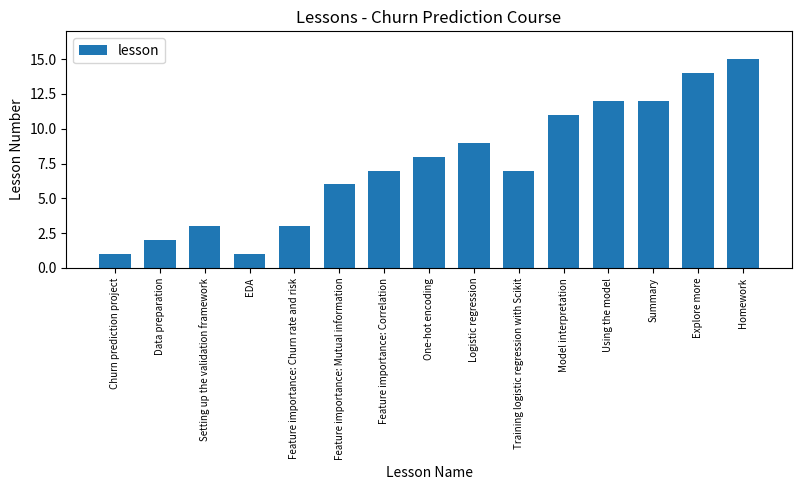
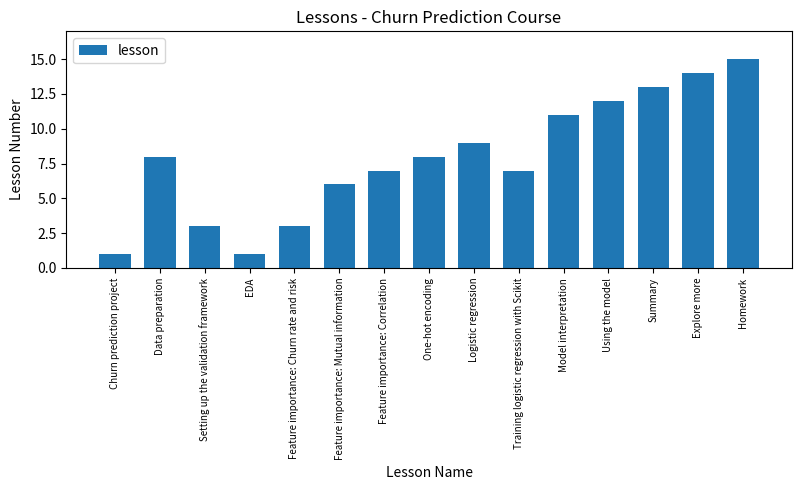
Data preparation: 2 -> 8
Summary: 12 -> 13
